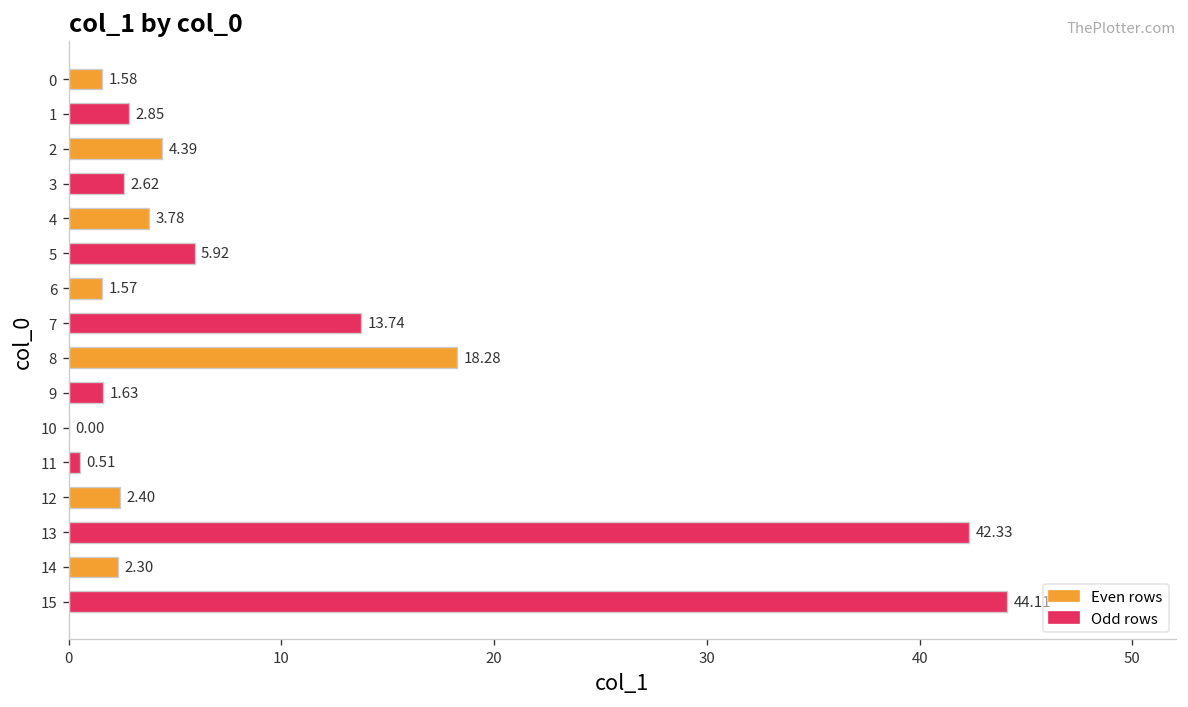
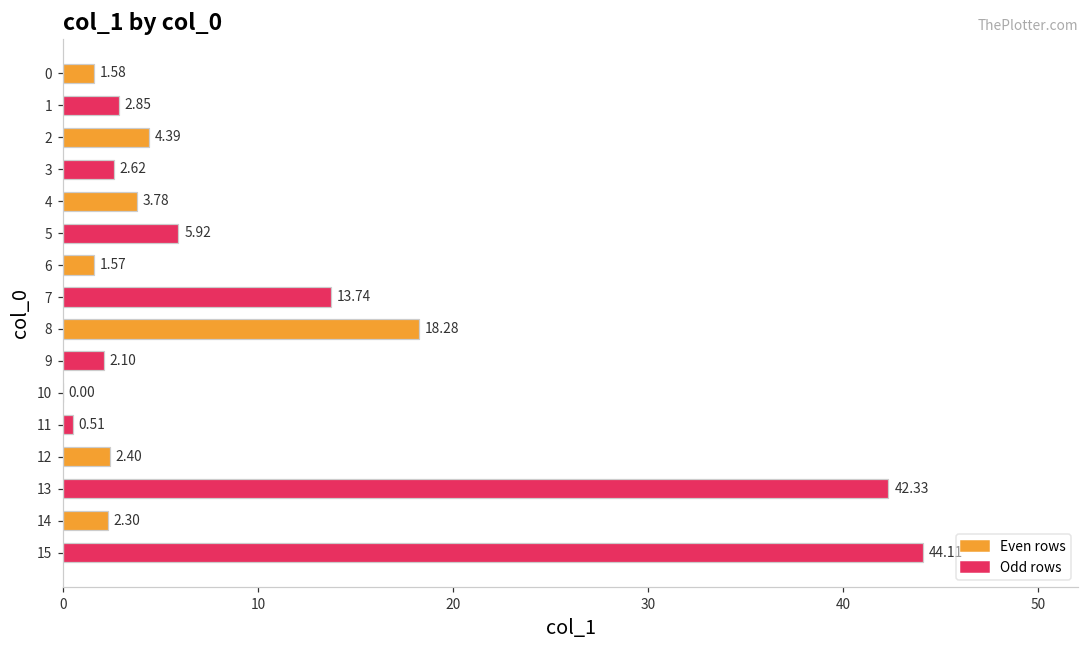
9: 1.63 -> 2.10
